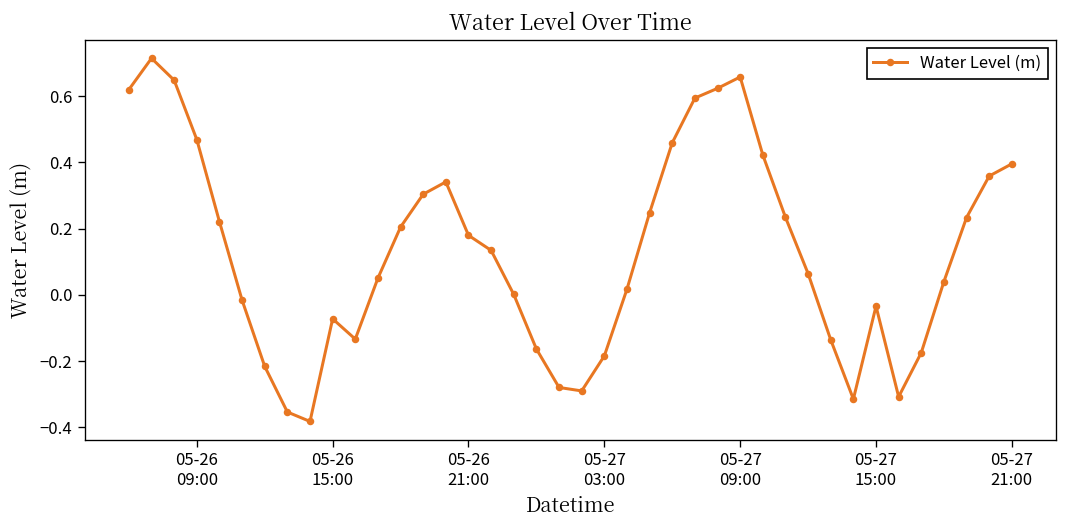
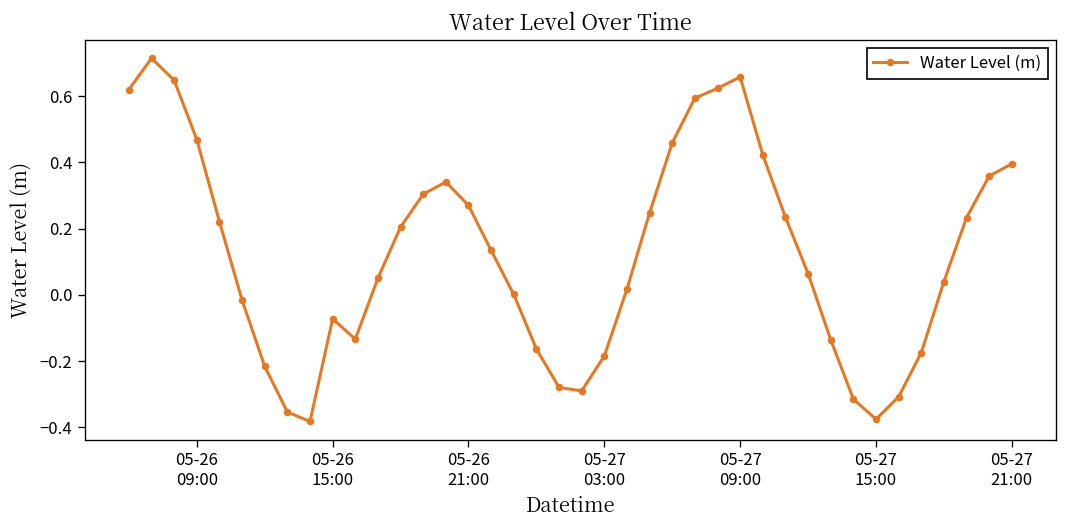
05-26 21:00: 0.18 -> 0.27
05-27 15:00: -0.03 -> -0.38
